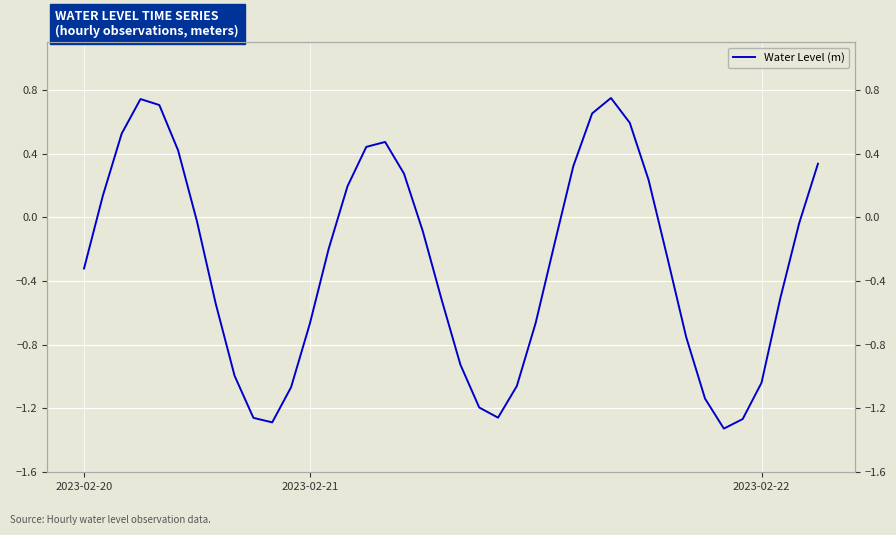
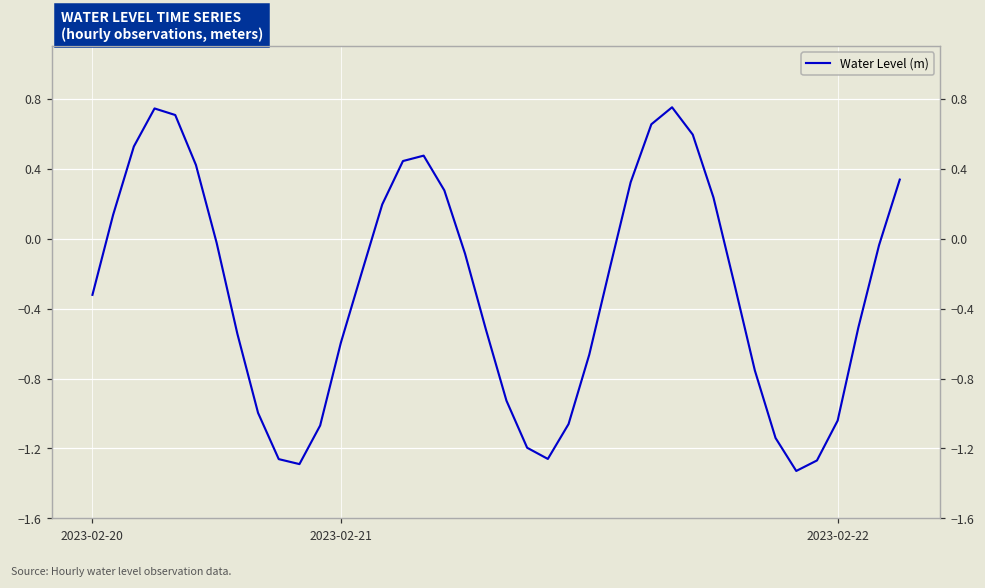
2023-02-21: -0.67 -> -0.60
